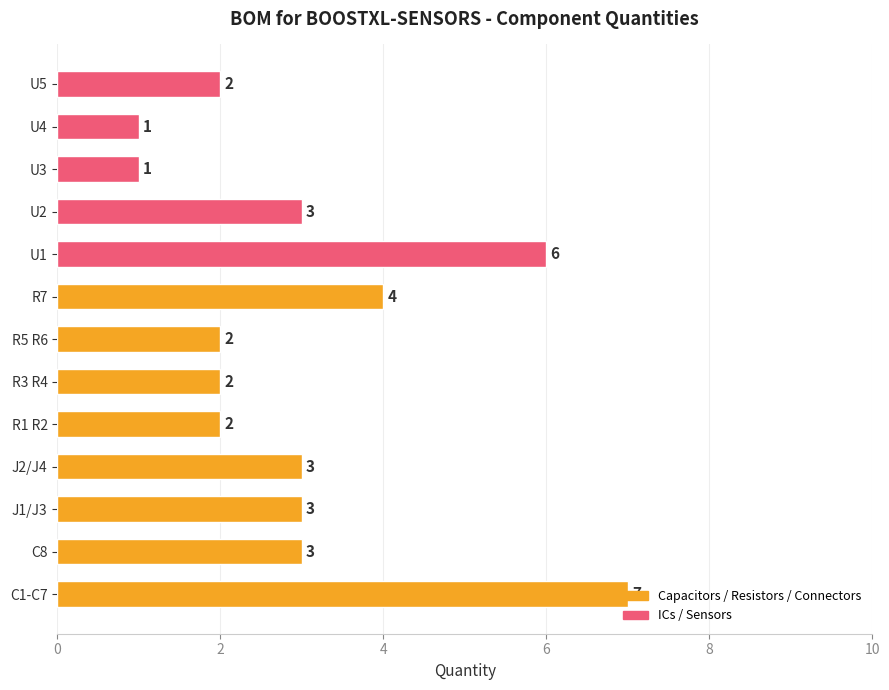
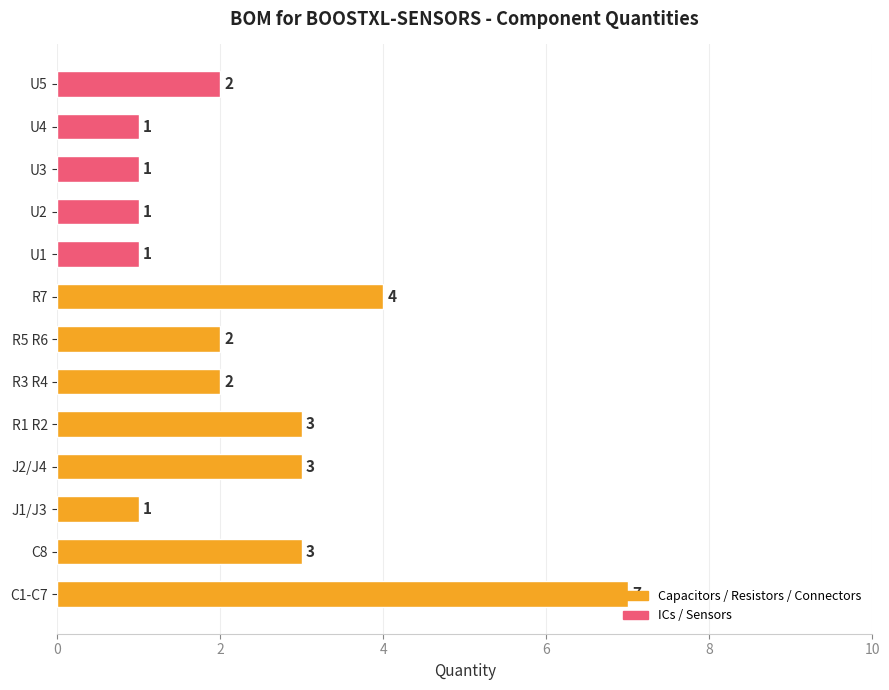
U2: 3 -> 1
U1: 6 -> 1
R1 R2: 2 -> 3
J1/J3: 3 -> 1
